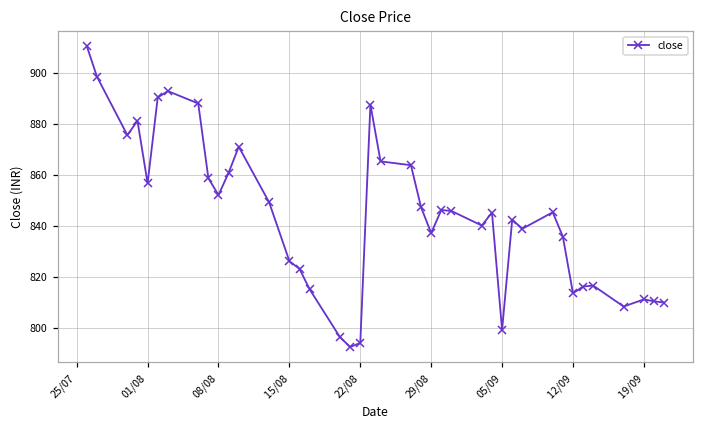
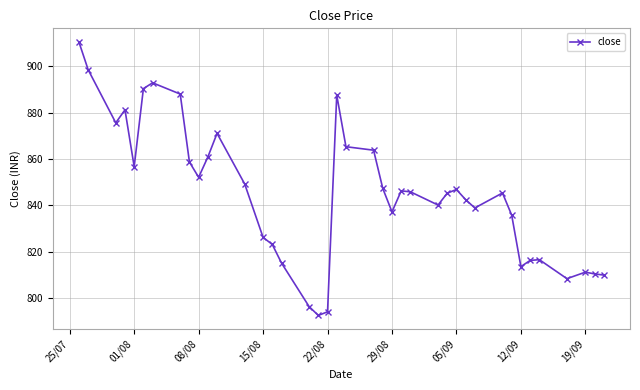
05/09: 799 -> 847
